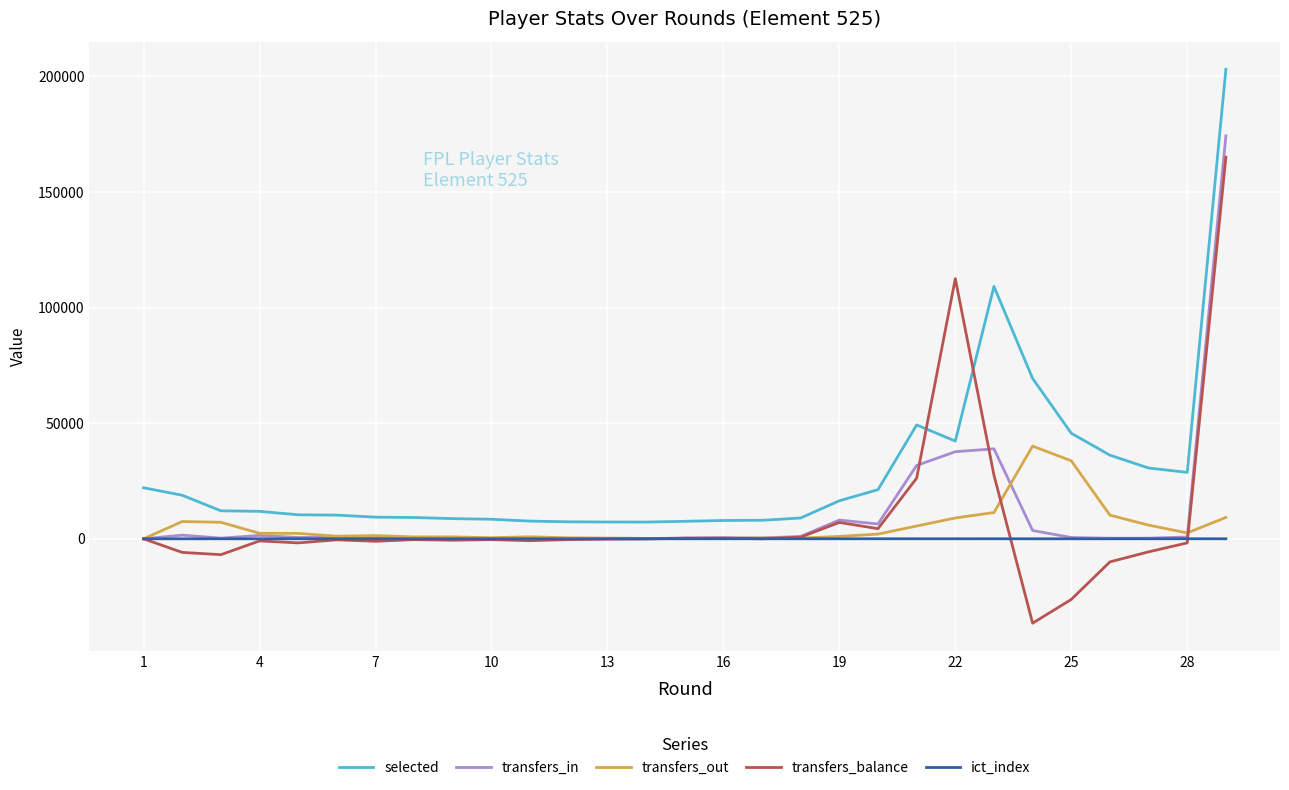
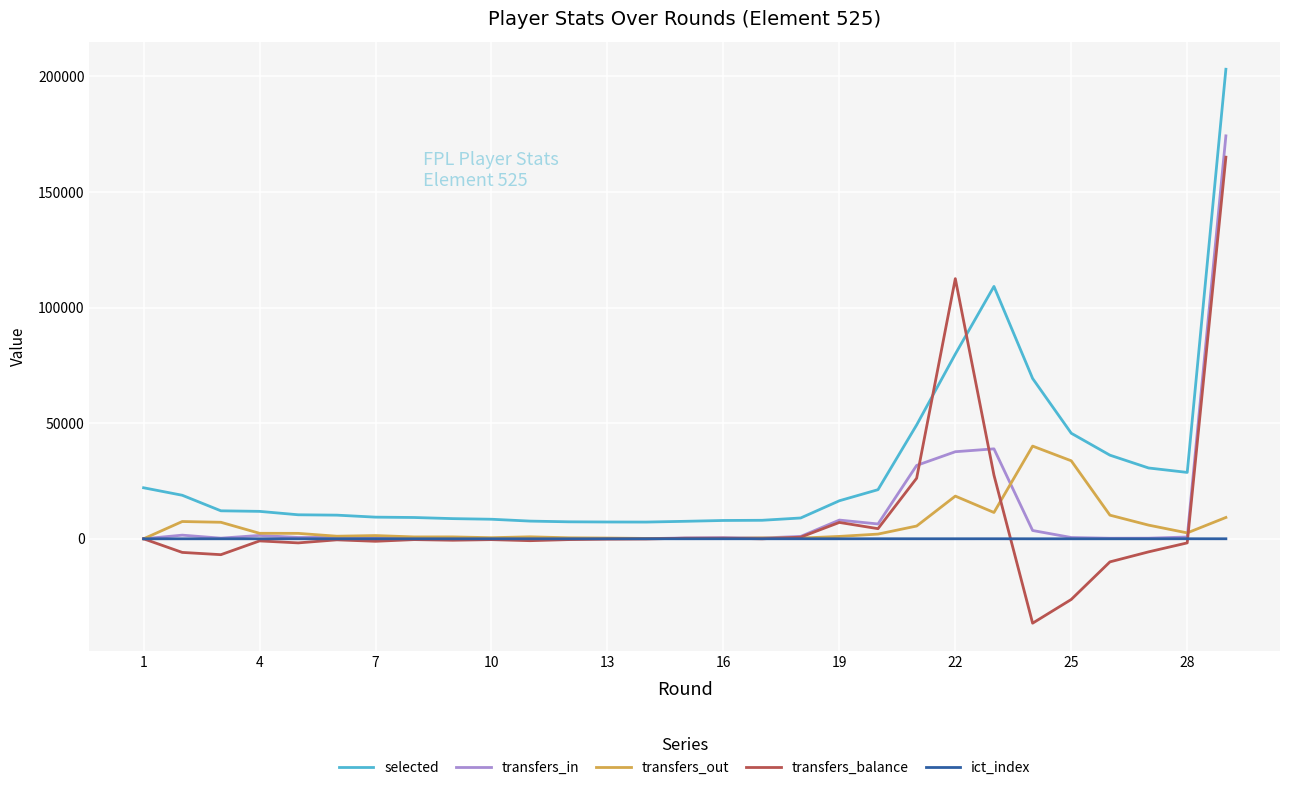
selected, 22: 42000 -> 80000
transfers_out, 22: 9000 -> 18000
